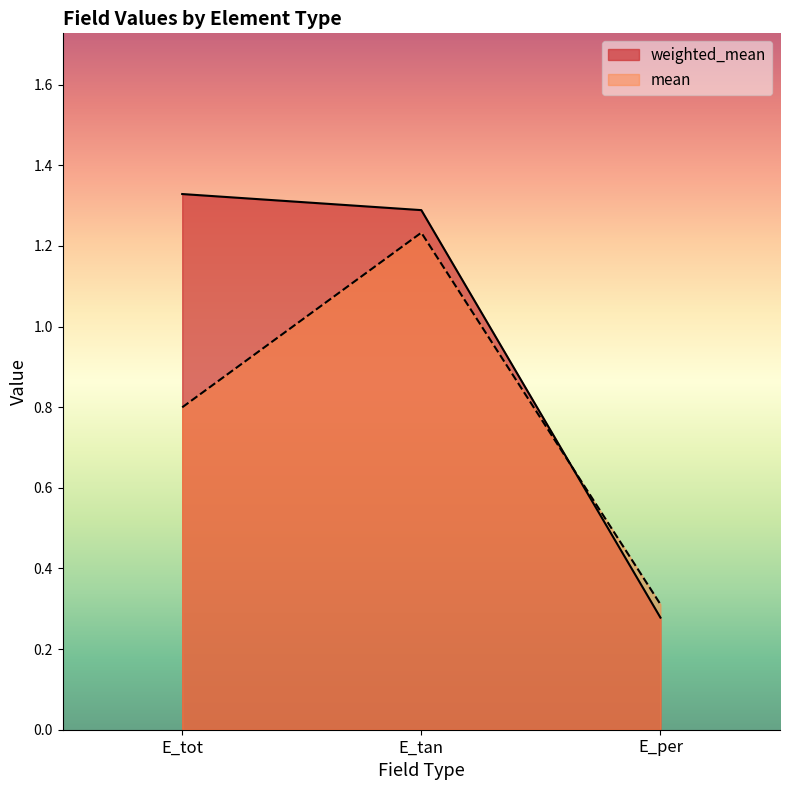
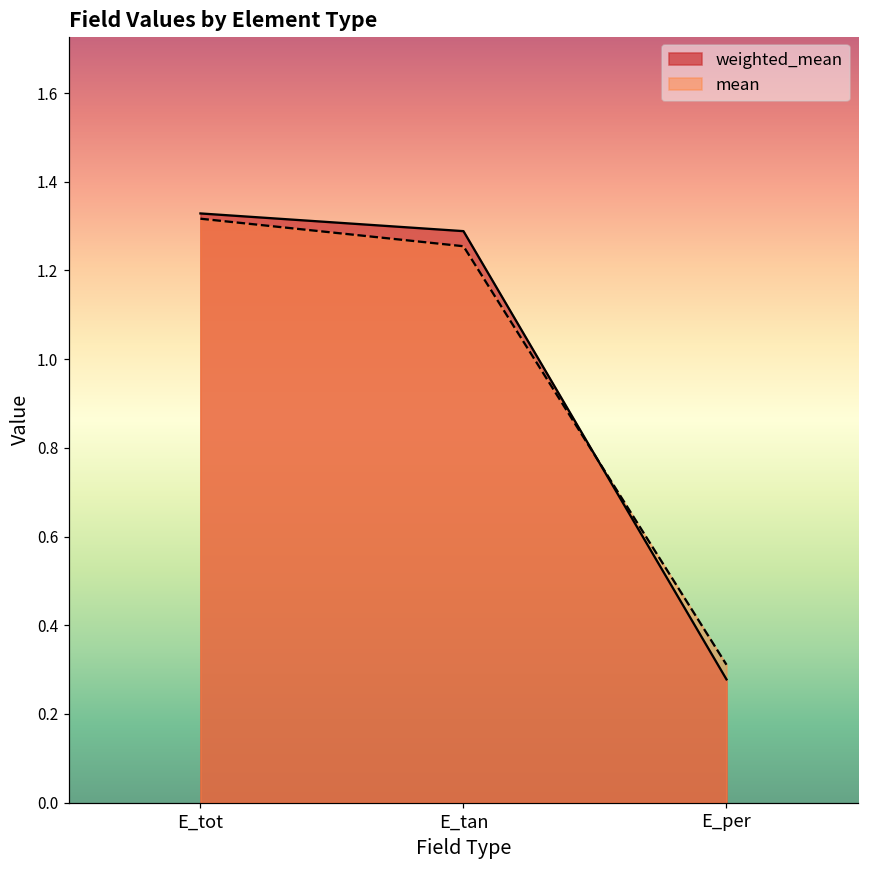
mean, E_tot: 0.80 -> 1.32
mean, E_tan: 1.23 -> 1.25
